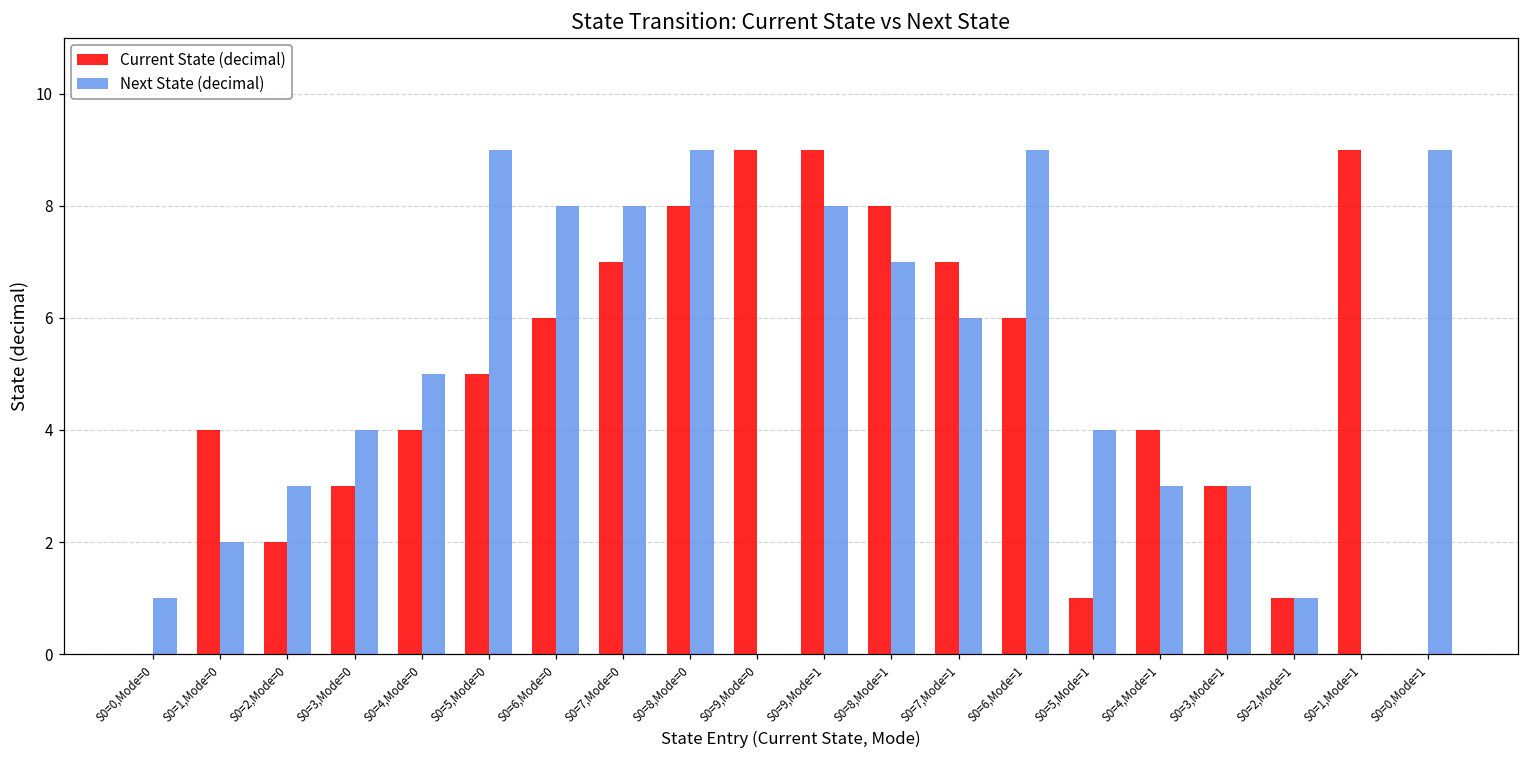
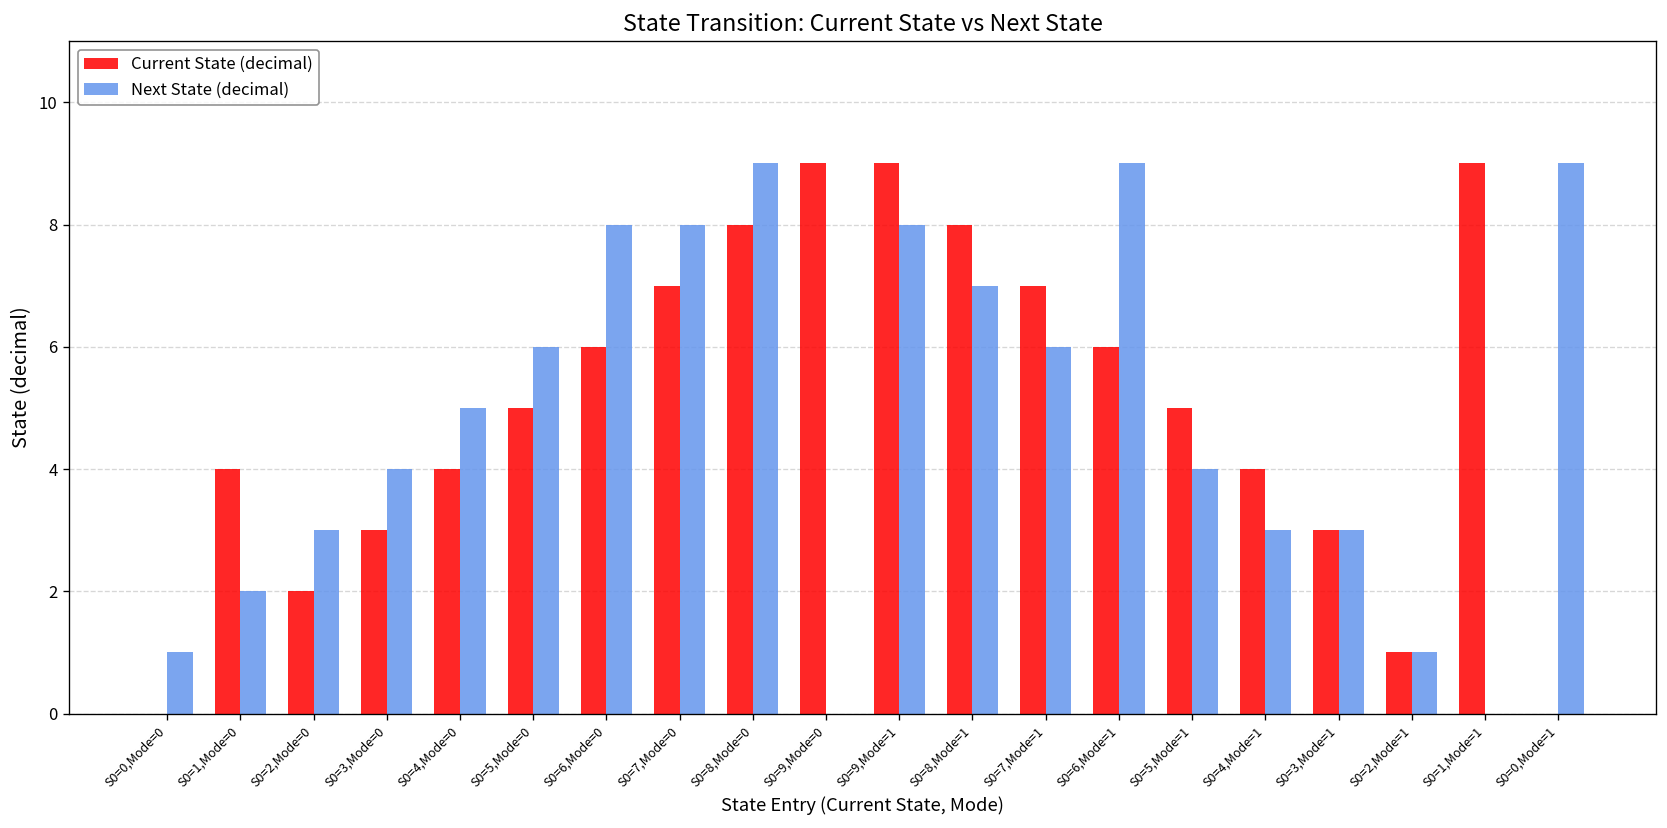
Next State (decimal), S0=5,Mode=0: 9 -> 6
Current State (decimal), S0=5,Mode=1: 1 -> 5
